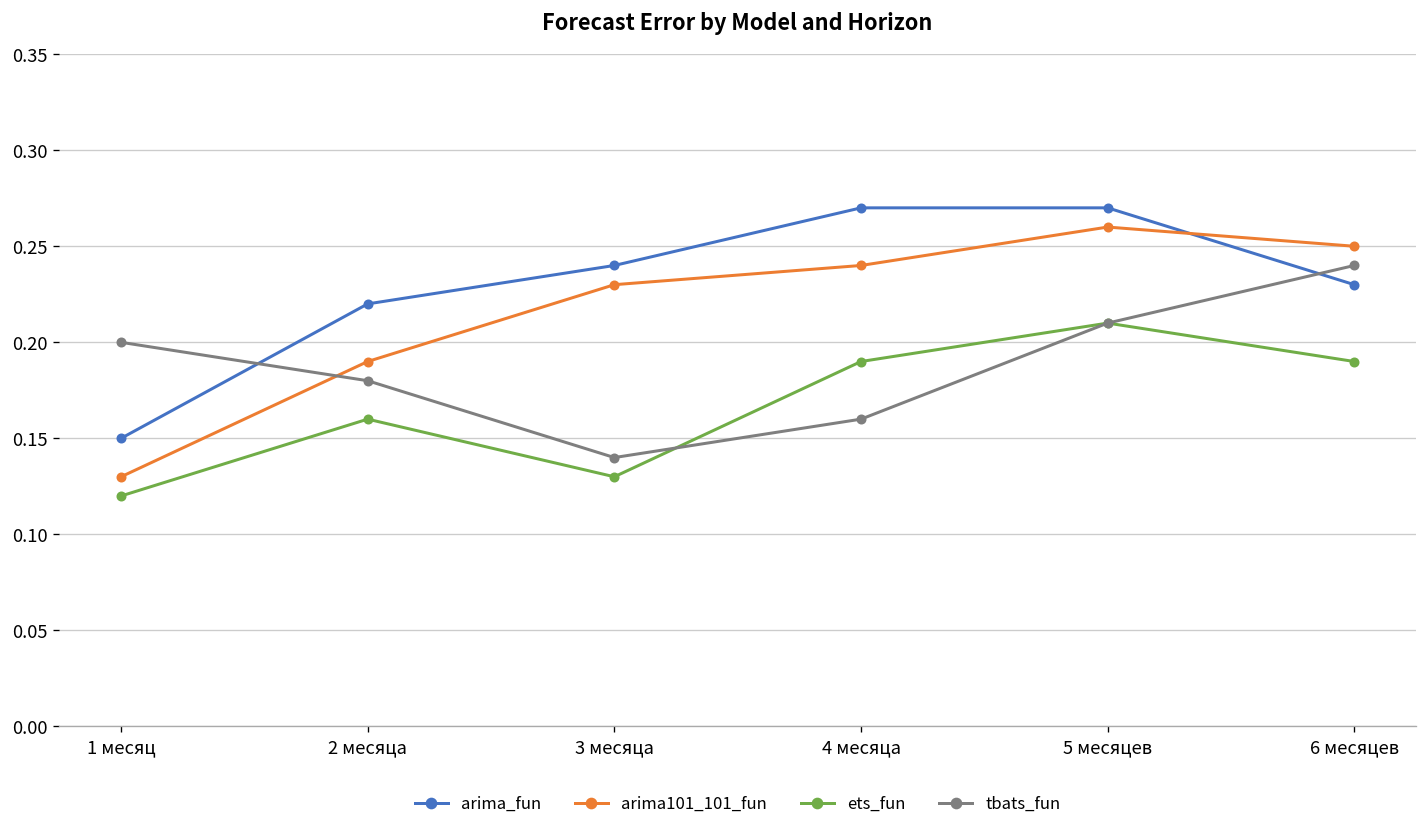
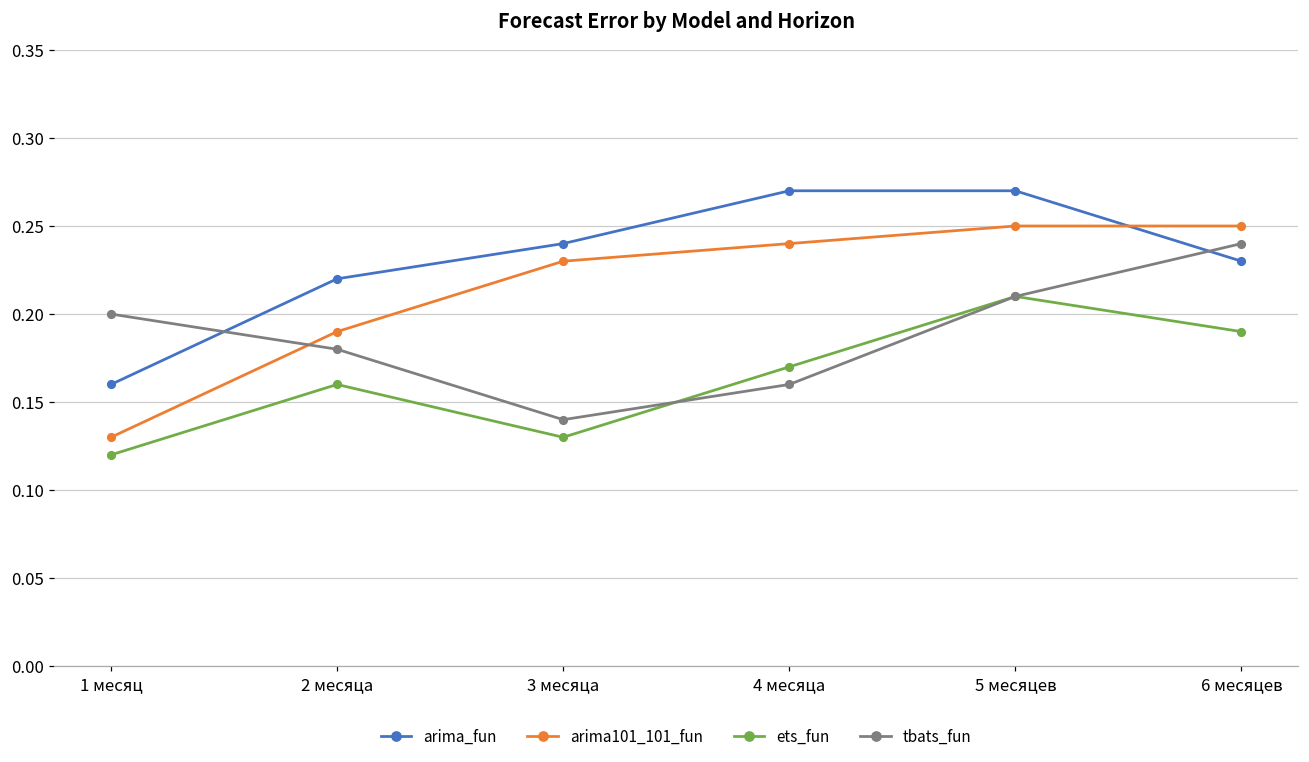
arima_fun, 1 месяц: 0.15 -> 0.16
ets_fun, 4 месяца: 0.19 -> 0.17
arima101_101_fun, 5 месяцев: 0.26 -> 0.25
